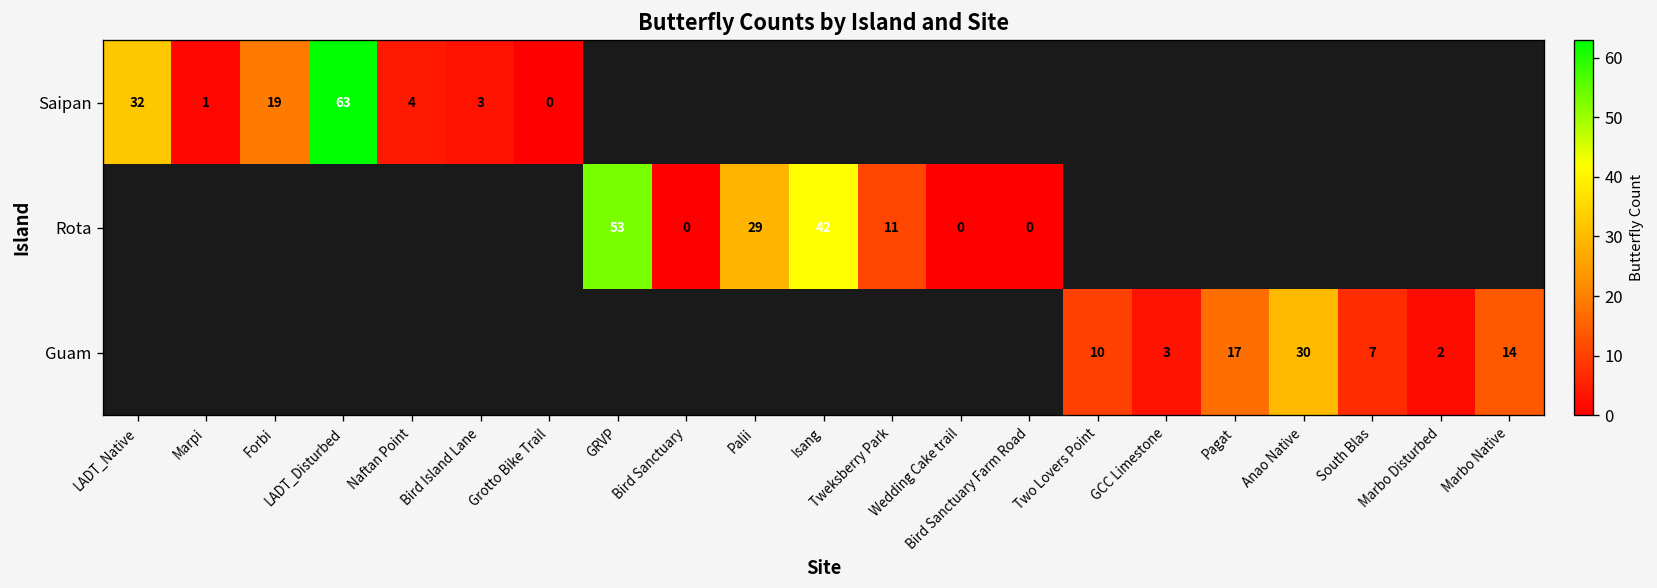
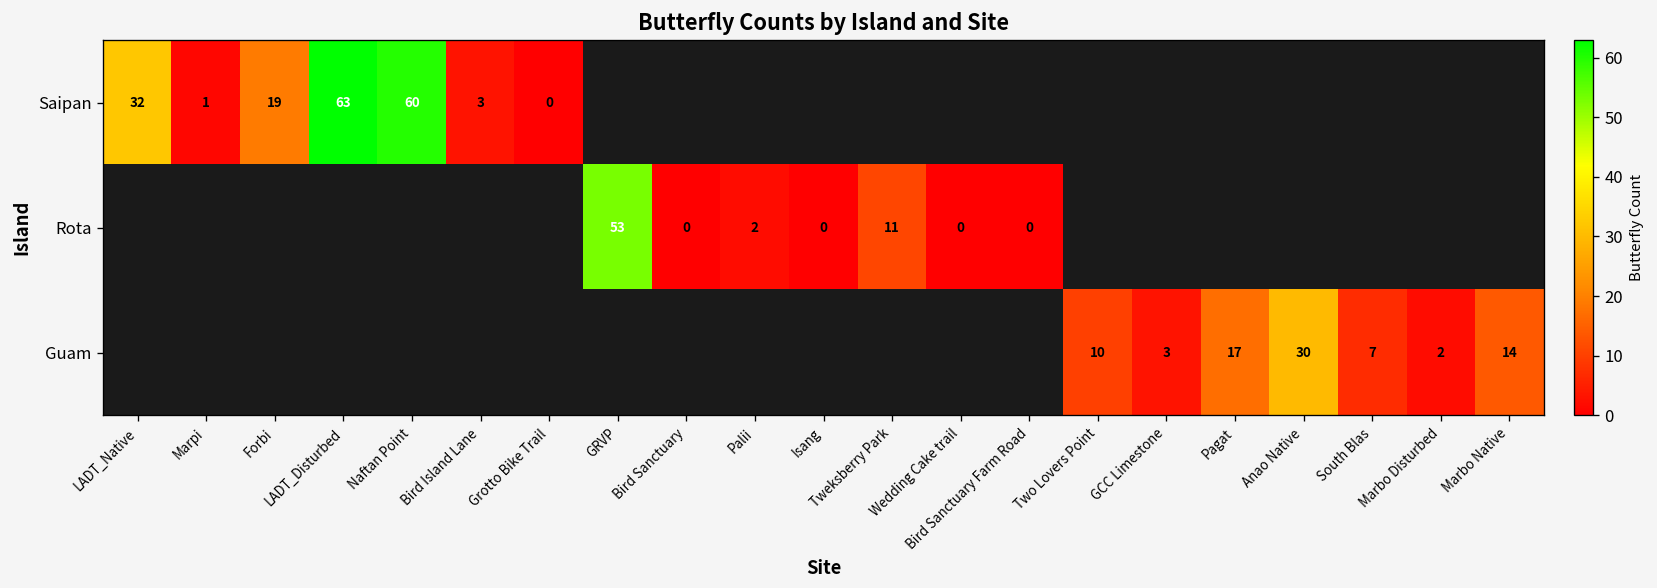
Saipan, Naftan Point: 4 -> 60
Rota, Palii: 29 -> 2
Rota, Isang: 42 -> 0
